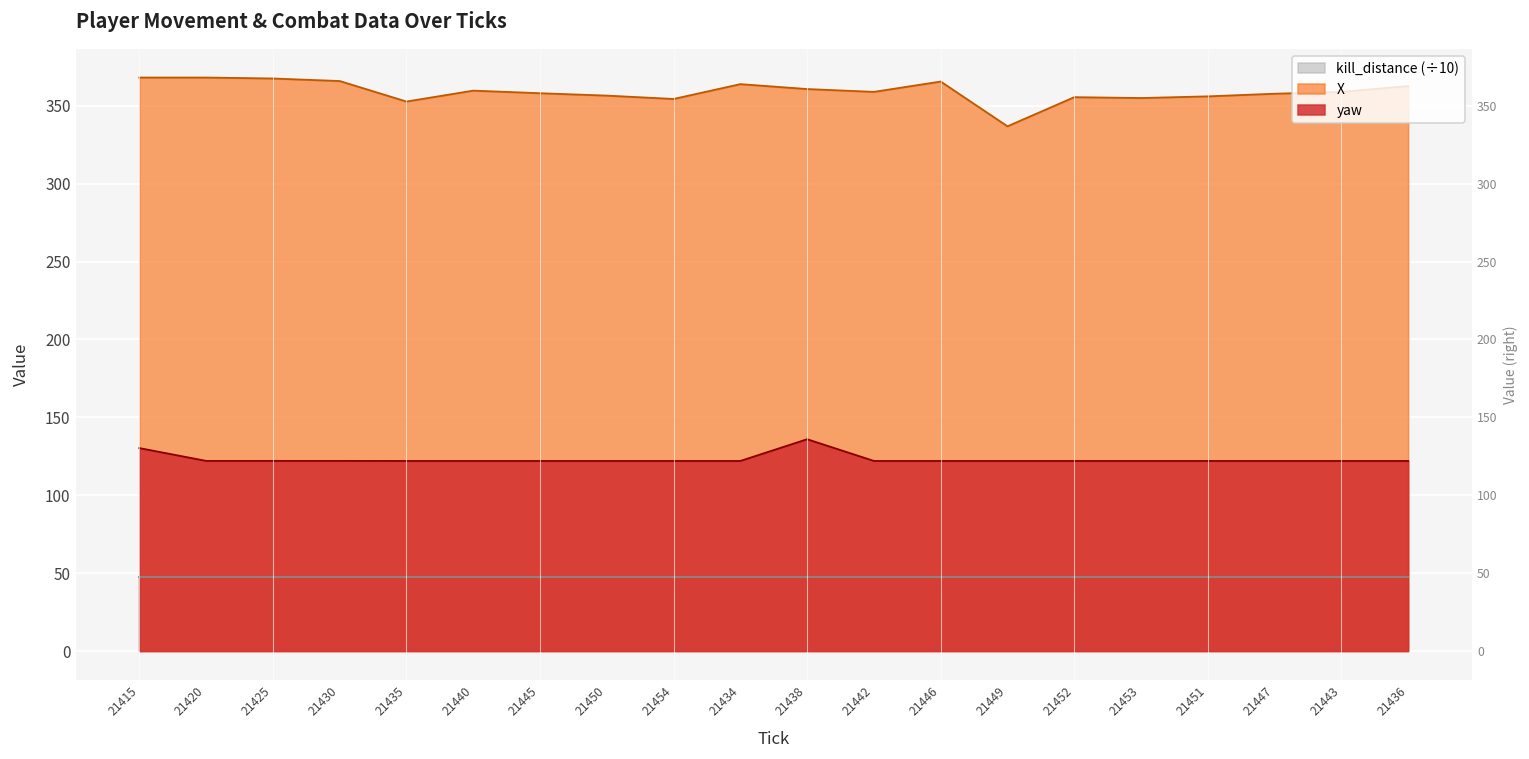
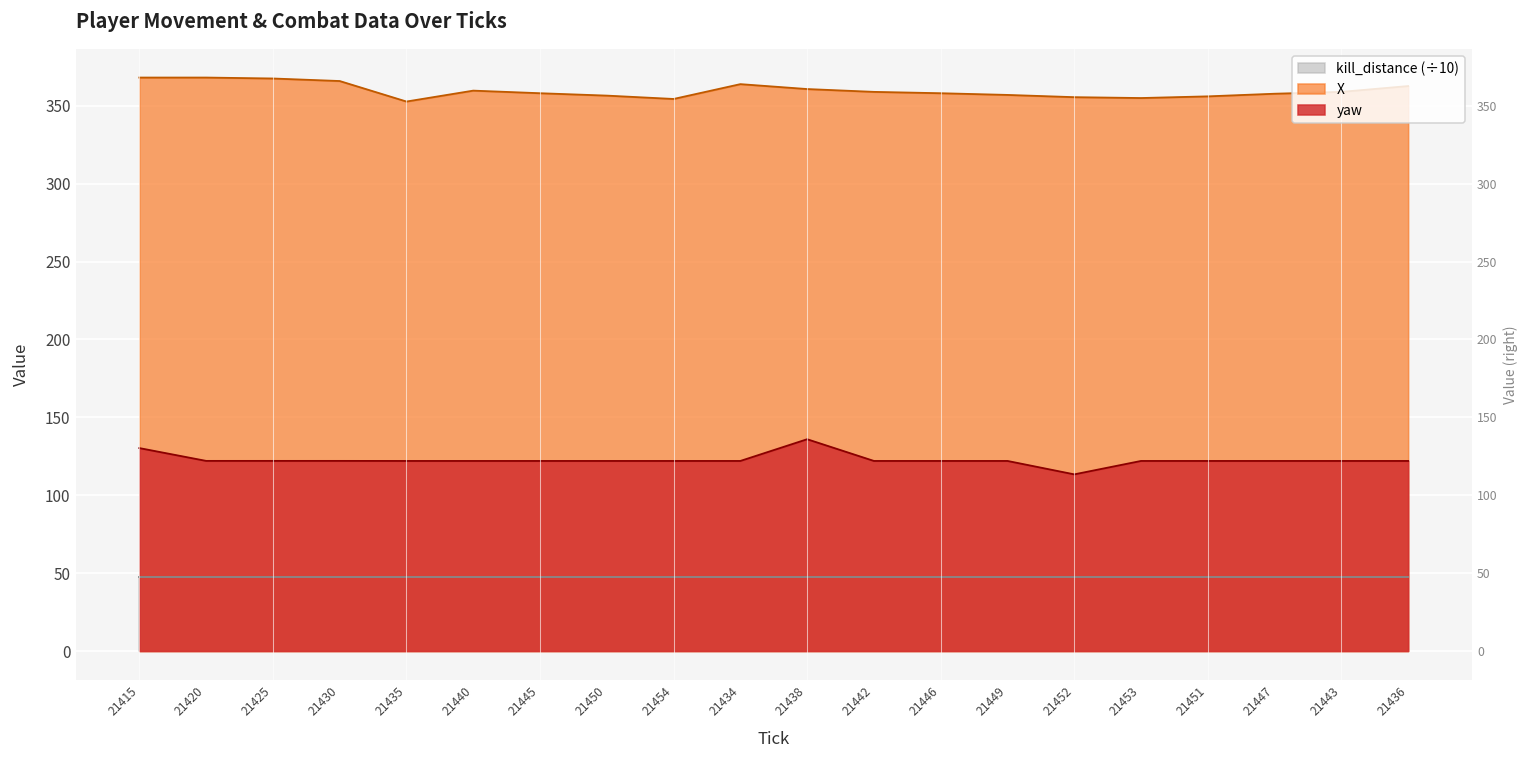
X, 21446: 365 -> 358
X, 21449: 337 -> 357
yaw, 21452: 122 -> 113
